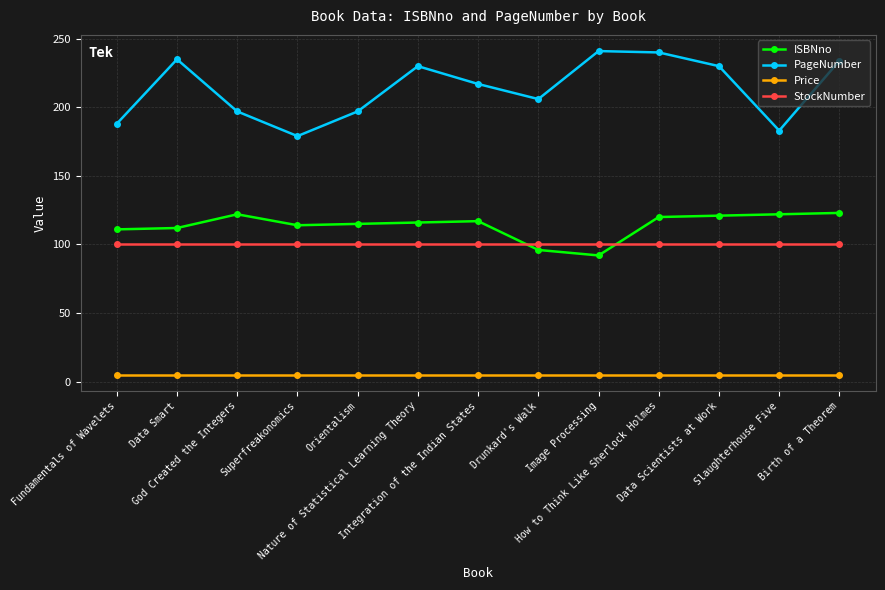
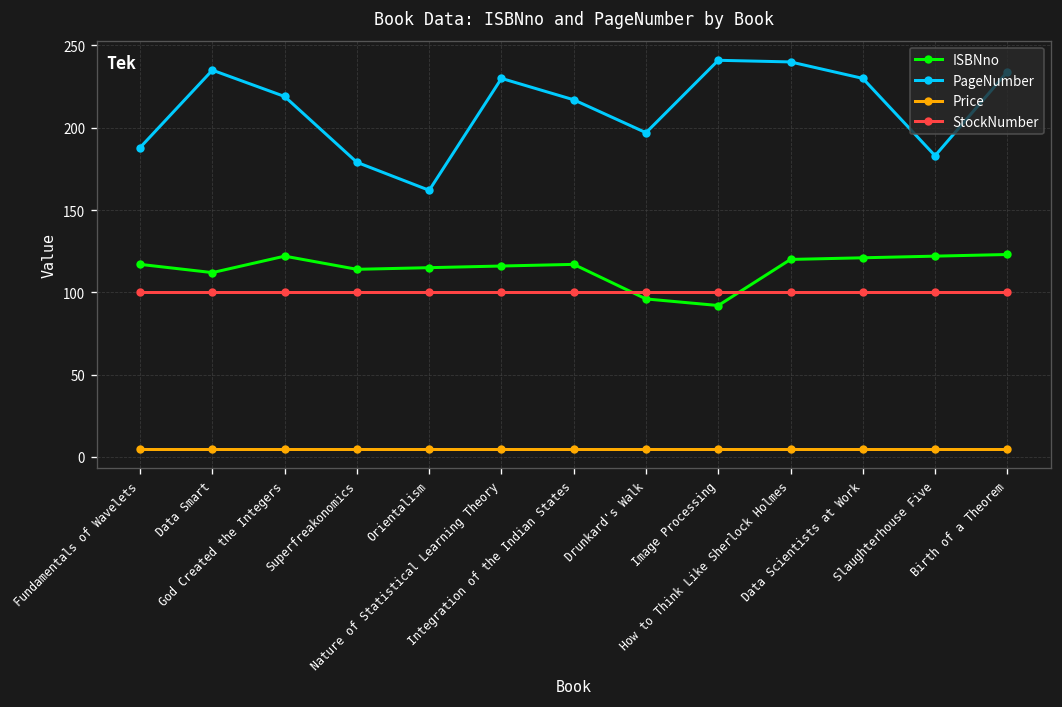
ISBNno, Fundamentals of Wavelets: 111 -> 117
PageNumber, God Created the Integers: 197 -> 219
PageNumber, Orientalism: 197 -> 162
PageNumber, Drunkard's Walk: 206 -> 197
